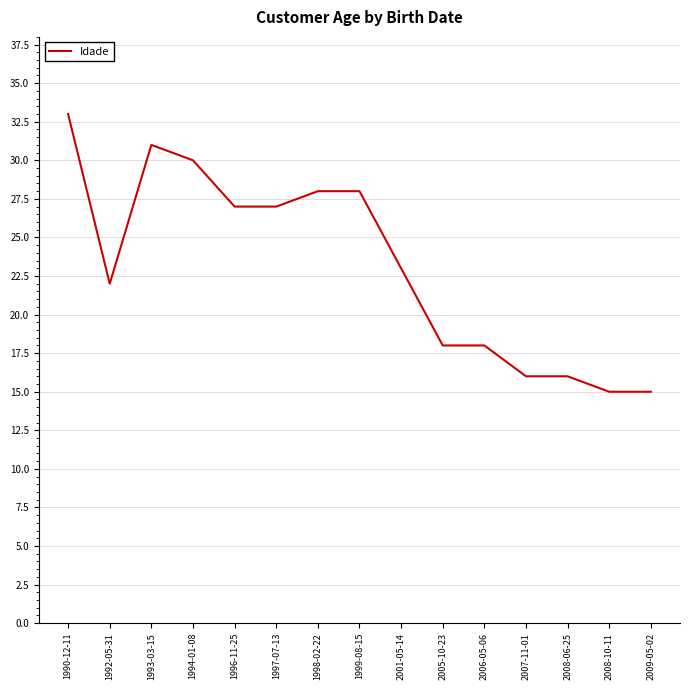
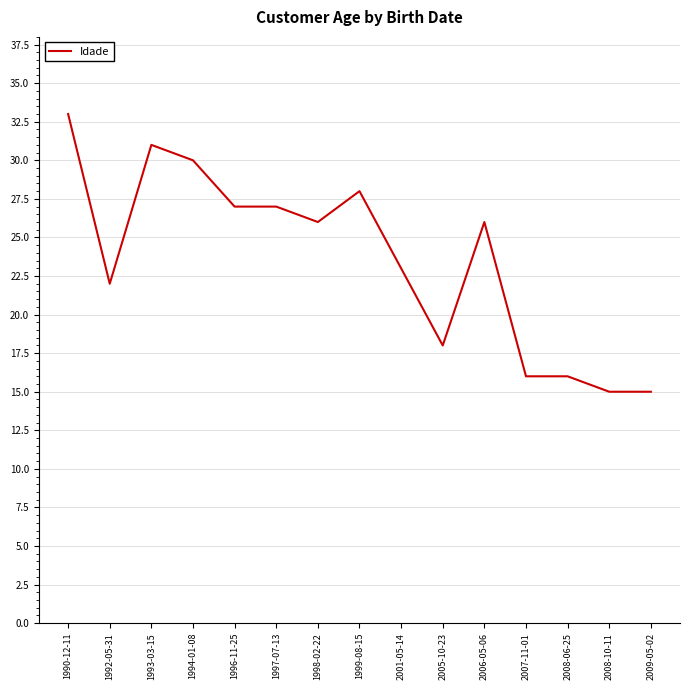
1998-02-22: 28 -> 26
2006-05-06: 18 -> 26
